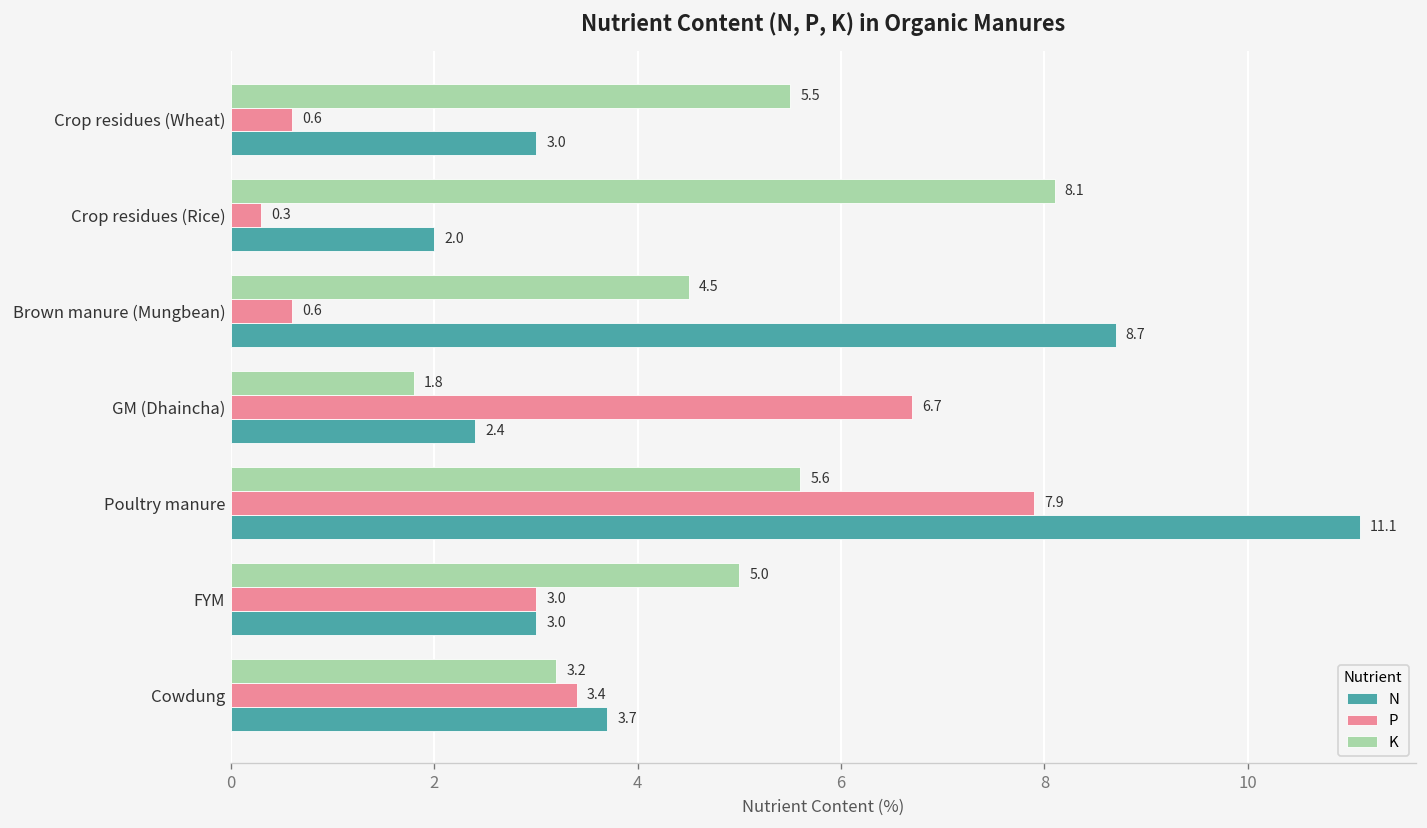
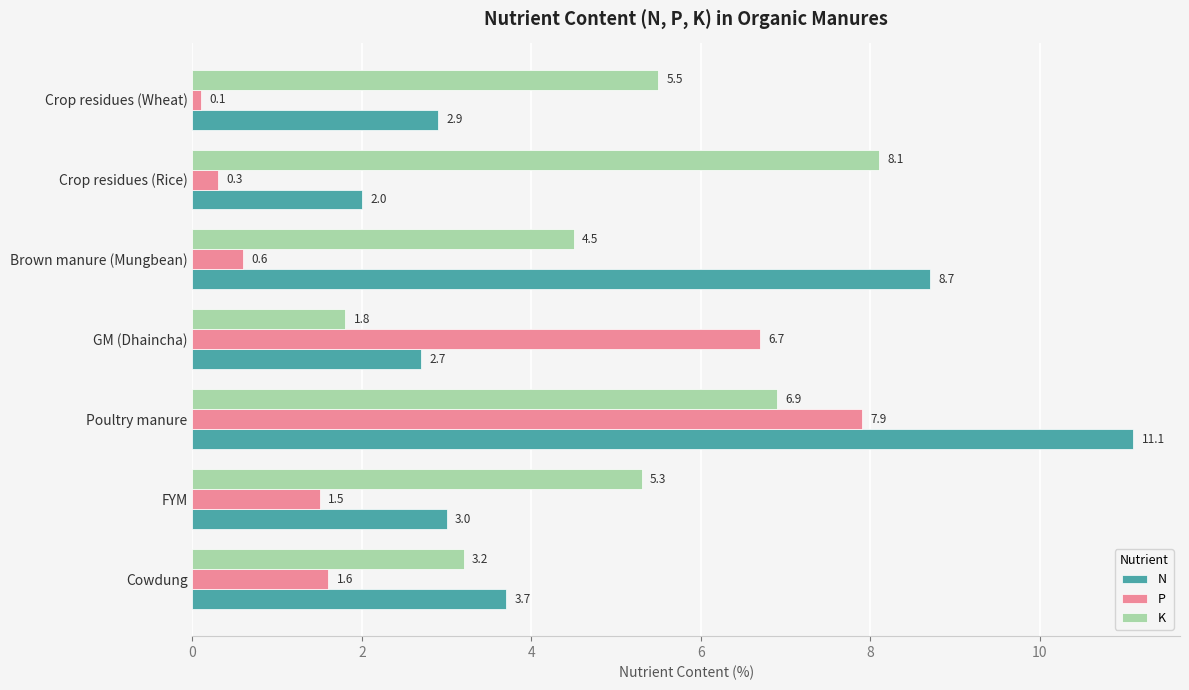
P, Crop residues (Wheat): 0.6 -> 0.1
N, Crop residues (Wheat): 3.0 -> 2.9
N, GM (Dhaincha): 2.4 -> 2.7
K, Poultry manure: 5.6 -> 6.9
K, FYM: 5.0 -> 5.3
P, FYM: 3.0 -> 1.5
P, Cowdung: 3.4 -> 1.6
